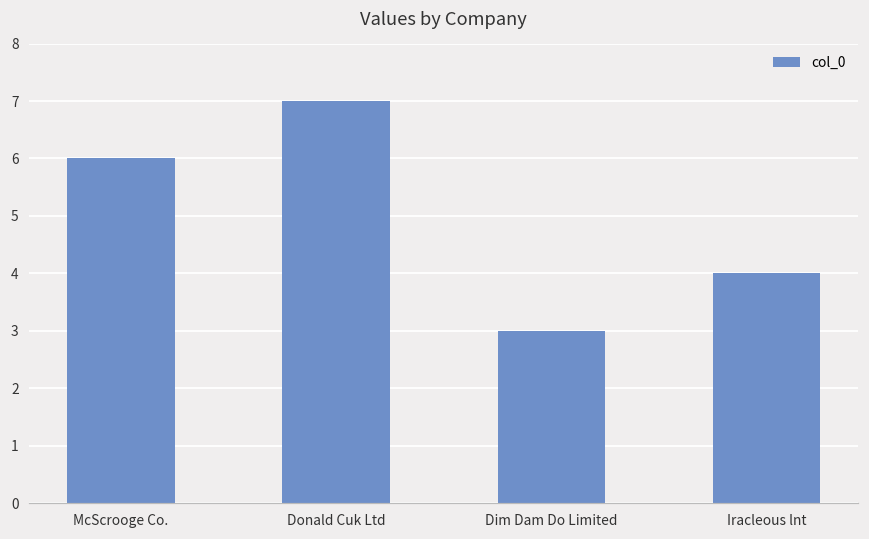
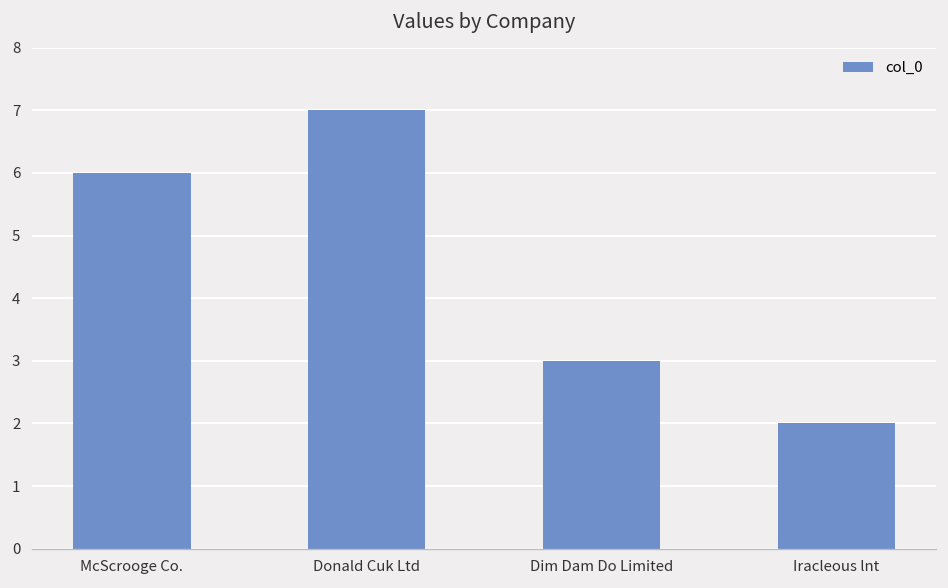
Iracleous lnt: 4 -> 2
